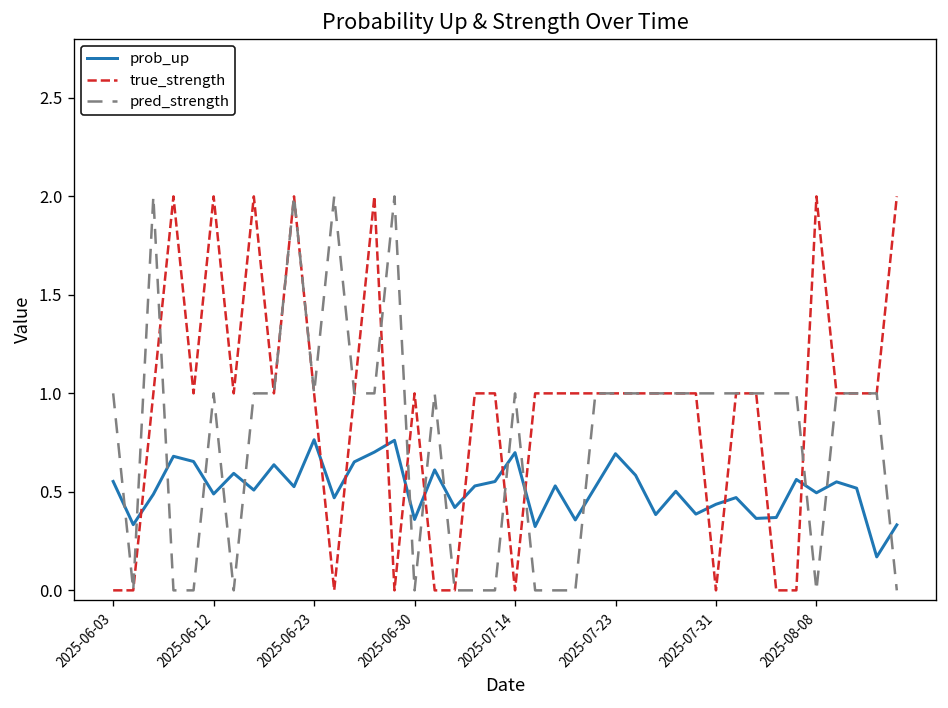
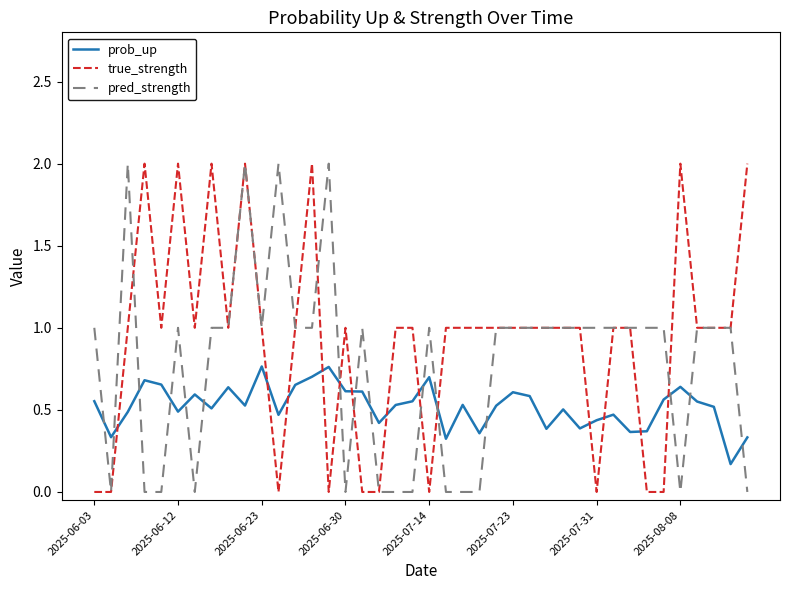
prob_up, 2025-06-30: 0.36 -> 0.61
prob_up, 2025-07-23: 0.69 -> 0.61
prob_up, 2025-08-08: 0.50 -> 0.64
